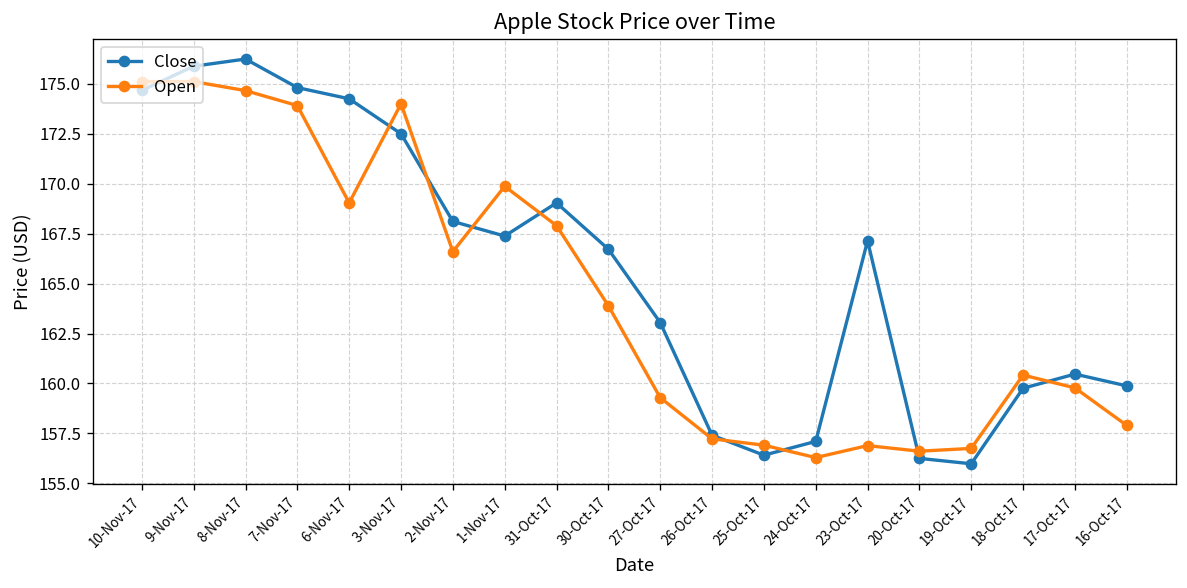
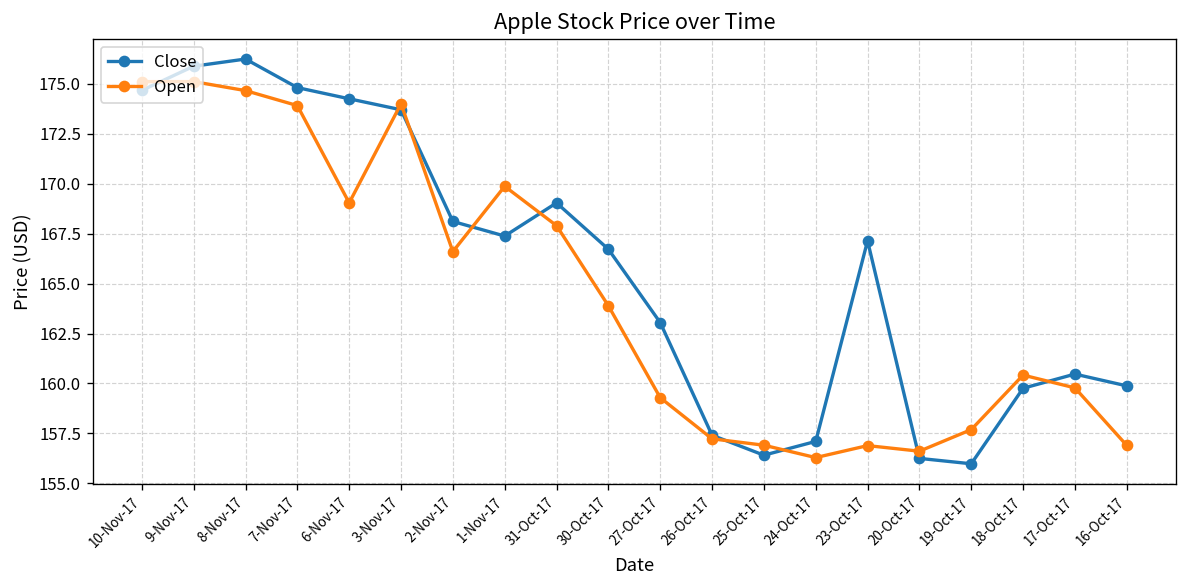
Close, 3-Nov-17: 172.5 -> 173.7
Open, 19-Oct-17: 156.8 -> 157.7
Open, 16-Oct-17: 157.9 -> 156.9
